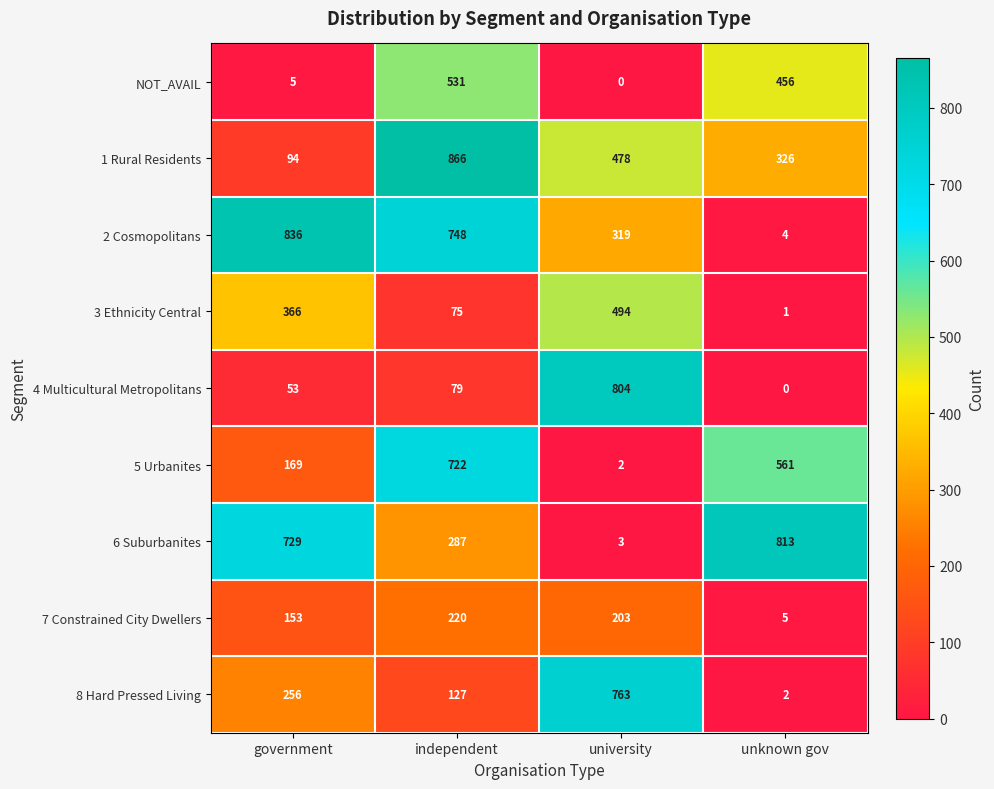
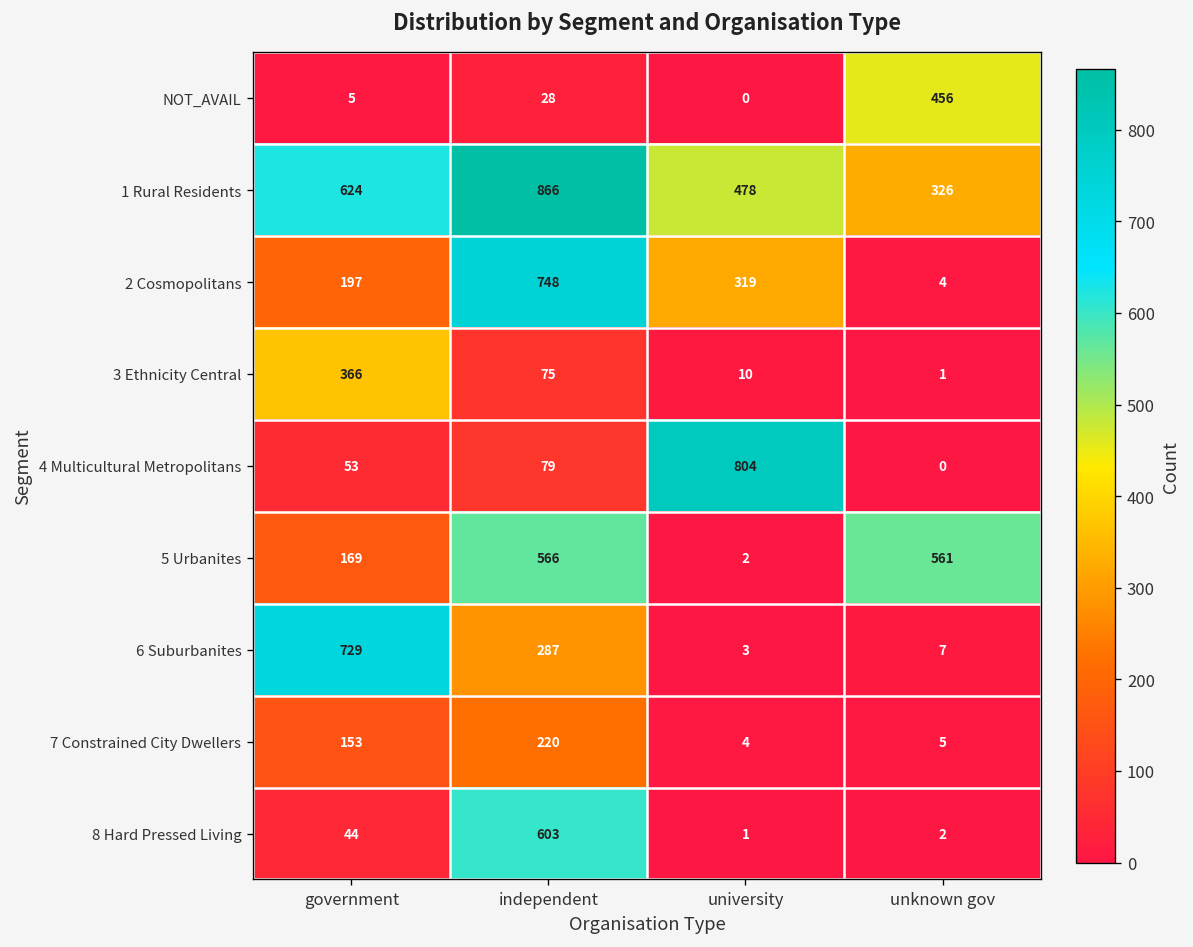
NOT_AVAIL, independent: 531 -> 28
1 Rural Residents, government: 94 -> 624
2 Cosmopolitans, government: 836 -> 197
3 Ethnicity Central, university: 494 -> 10
5 Urbanites, independent: 722 -> 566
6 Suburbanites, unknown gov: 813 -> 7
7 Constrained City Dwellers, university: 203 -> 4
8 Hard Pressed Living, government: 256 -> 44
8 Hard Pressed Living, independent: 127 -> 603
8 Hard Pressed Living, university: 763 -> 1
